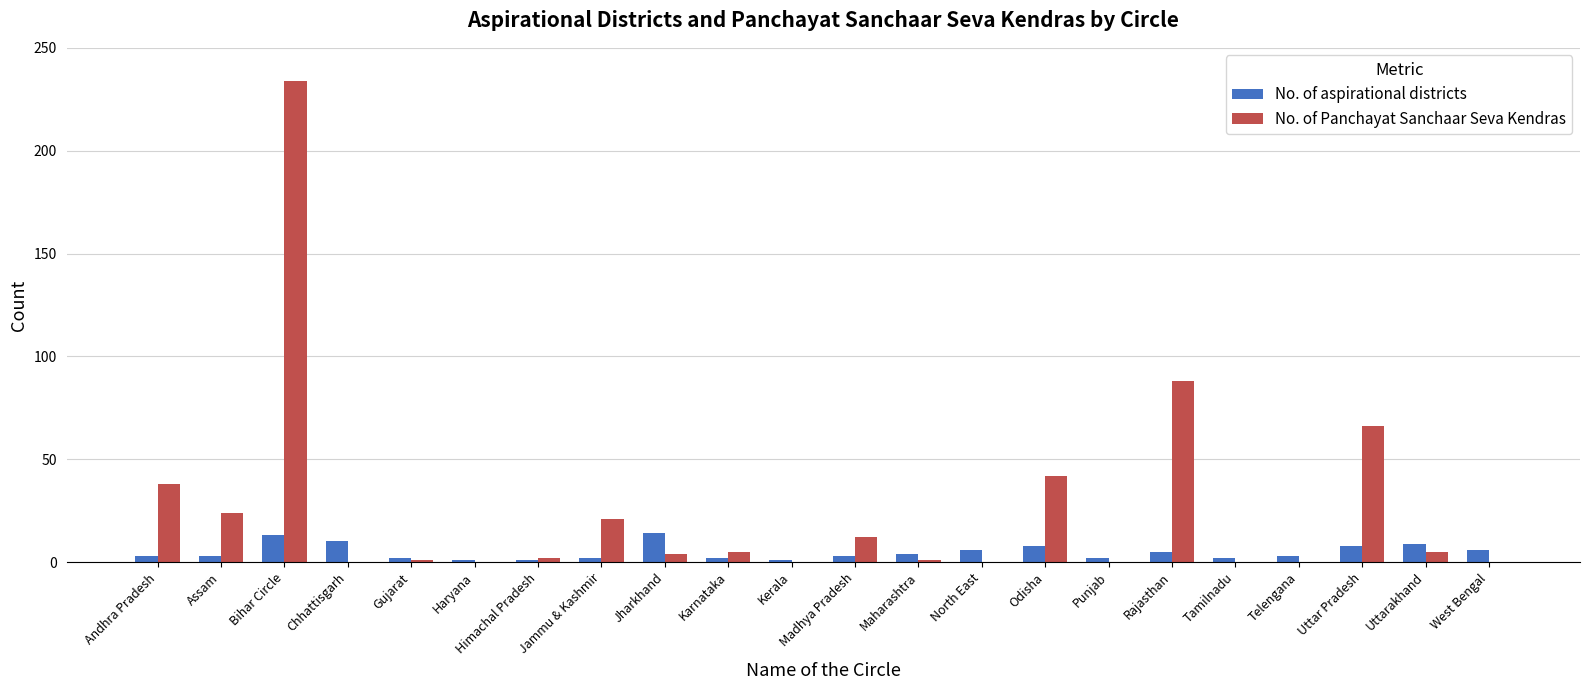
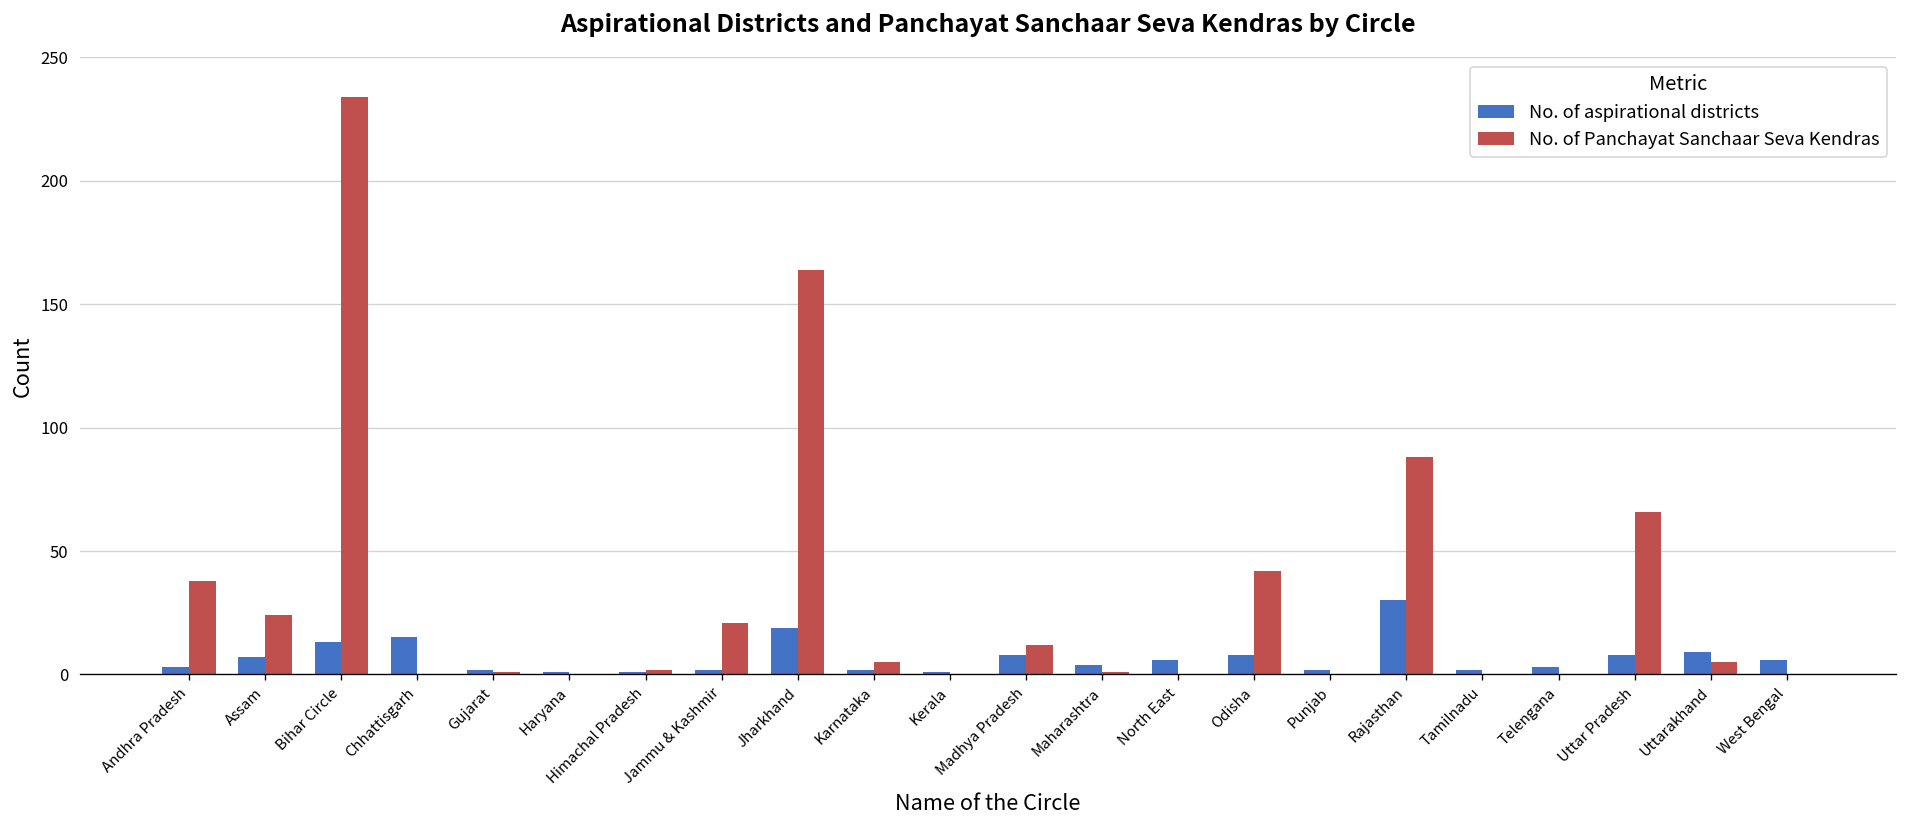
No. of aspirational districts, Assam: 3 -> 7
No. of aspirational districts, Chhattisgarh: 10 -> 15
No. of aspirational districts, Jharkhand: 14 -> 19
No. of Panchayat Sanchaar Seva Kendras, Jharkhand: 4 -> 164
No. of aspirational districts, Madhya Pradesh: 3 -> 8
No. of aspirational districts, Rajasthan: 5 -> 30
